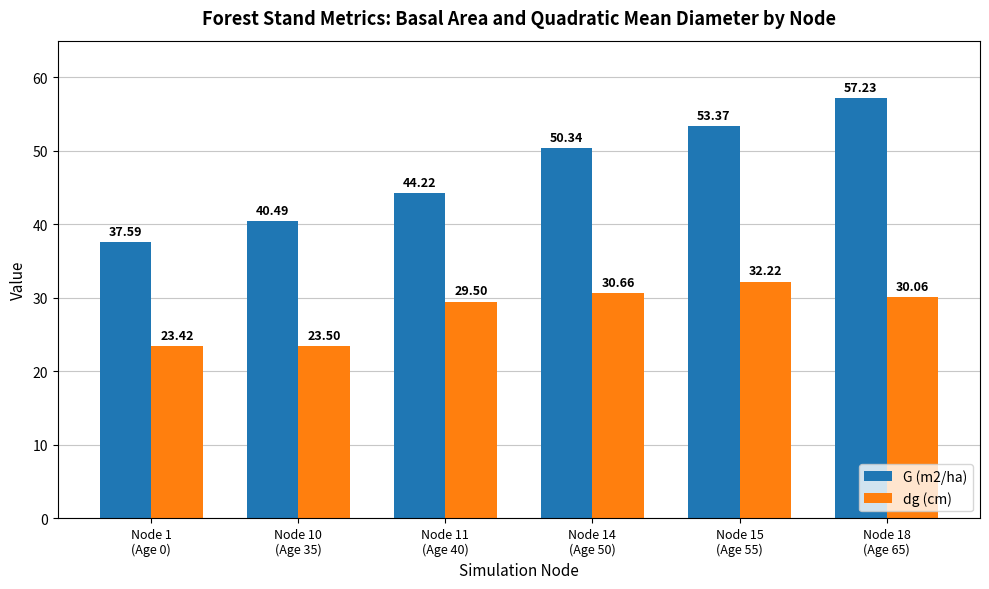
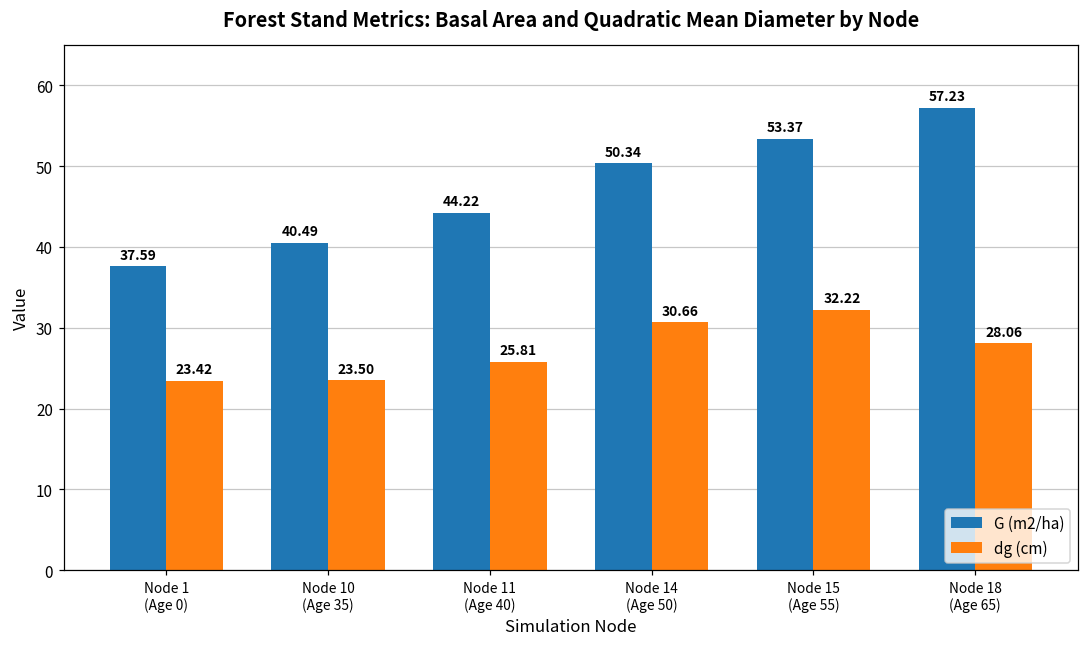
dg (cm), Node 11 (Age 40): 29.50 -> 25.81
dg (cm), Node 18 (Age 65): 30.06 -> 28.06
